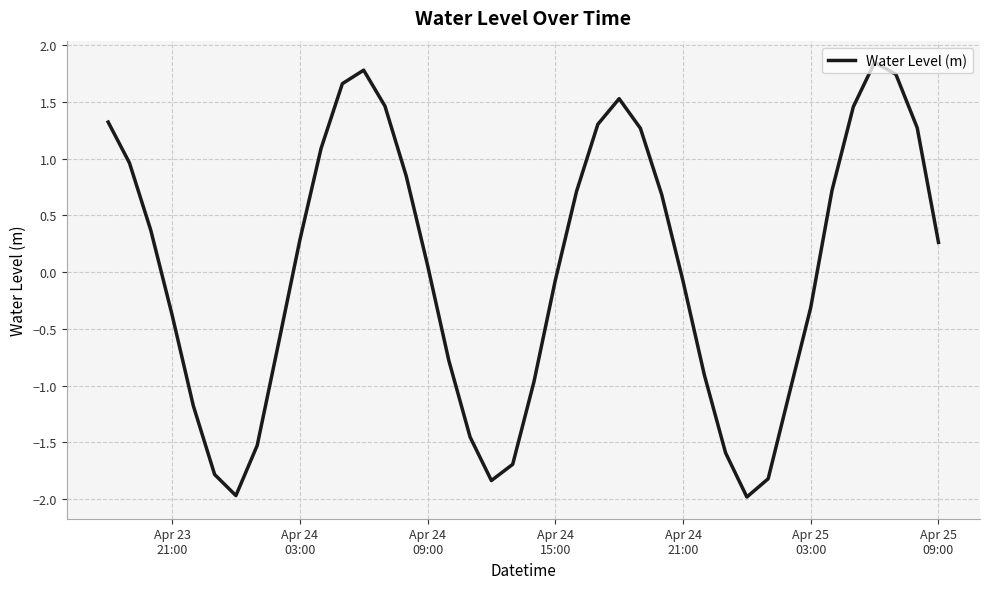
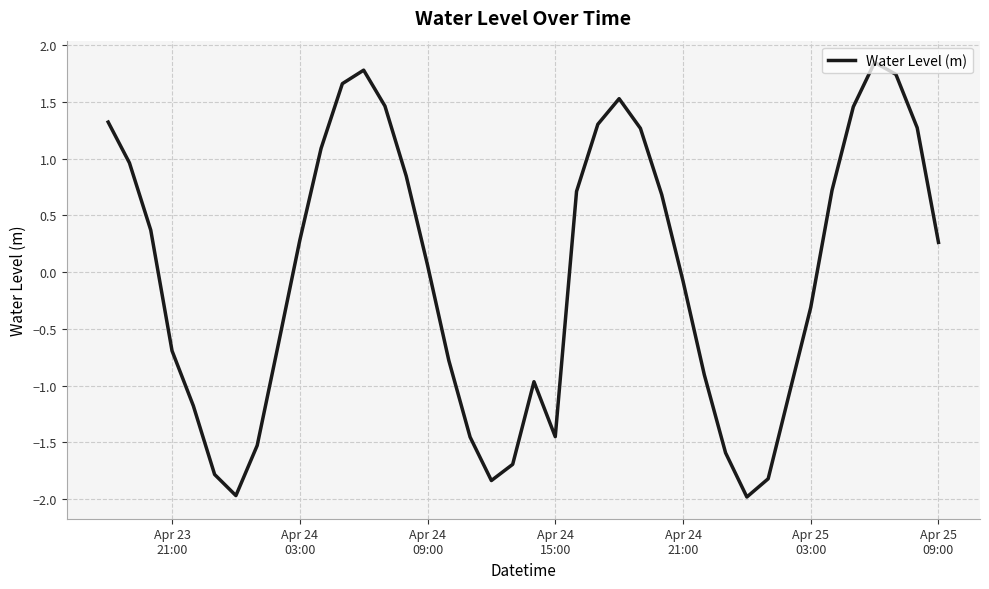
Apr 23 21:00: -0.38 -> -0.69
Apr 24 15:00: -0.07 -> -1.45
